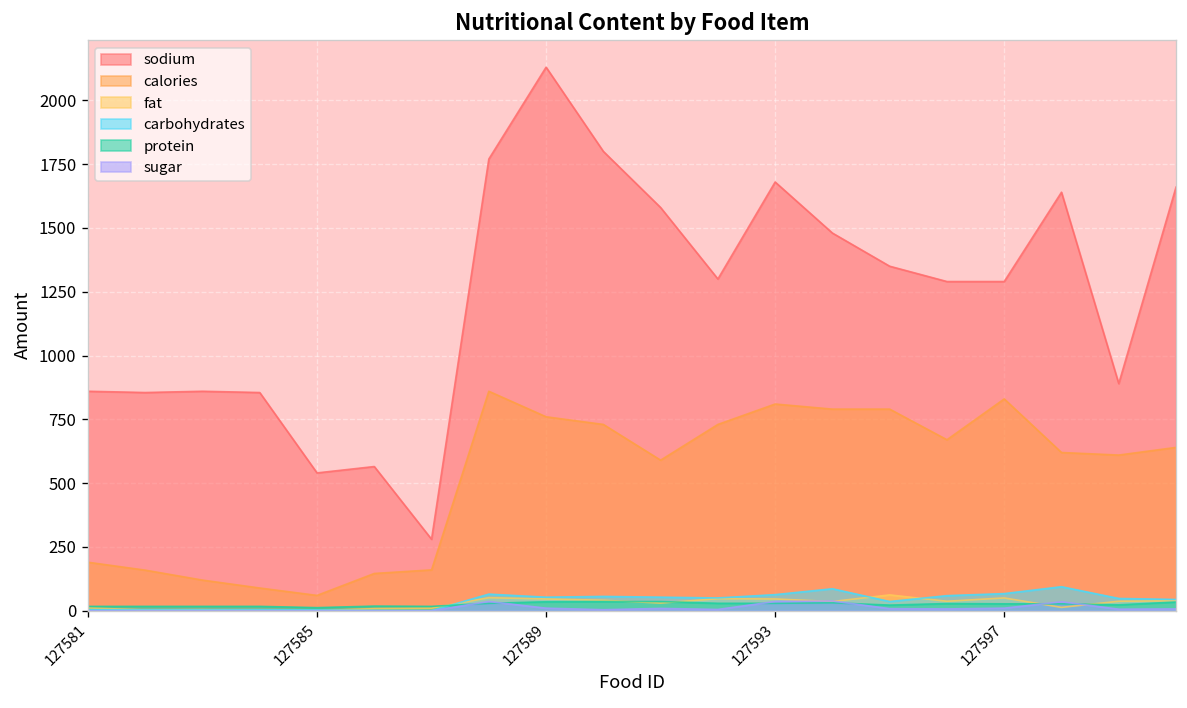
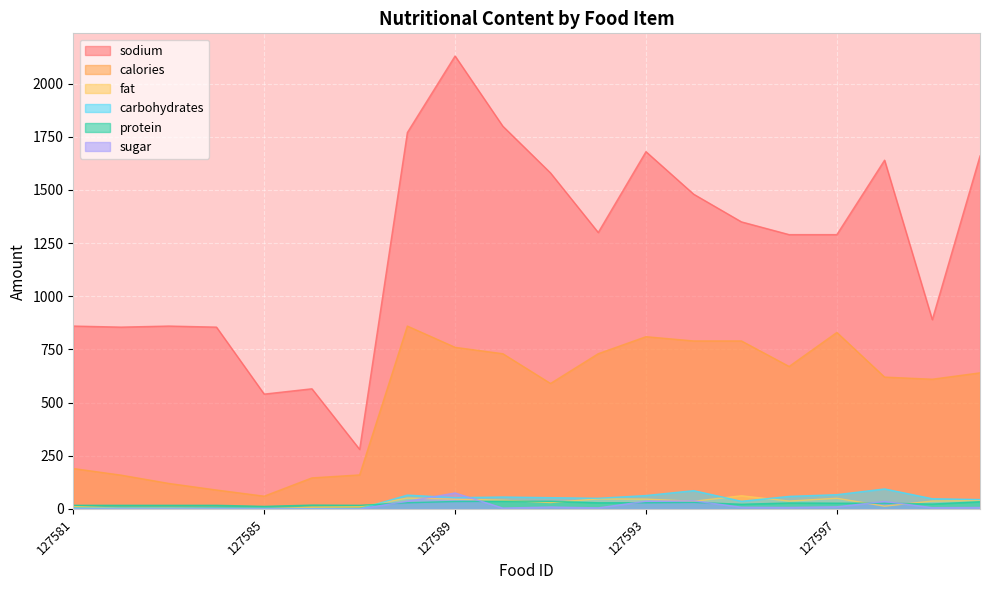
sugar, 127589: 10 -> 80
